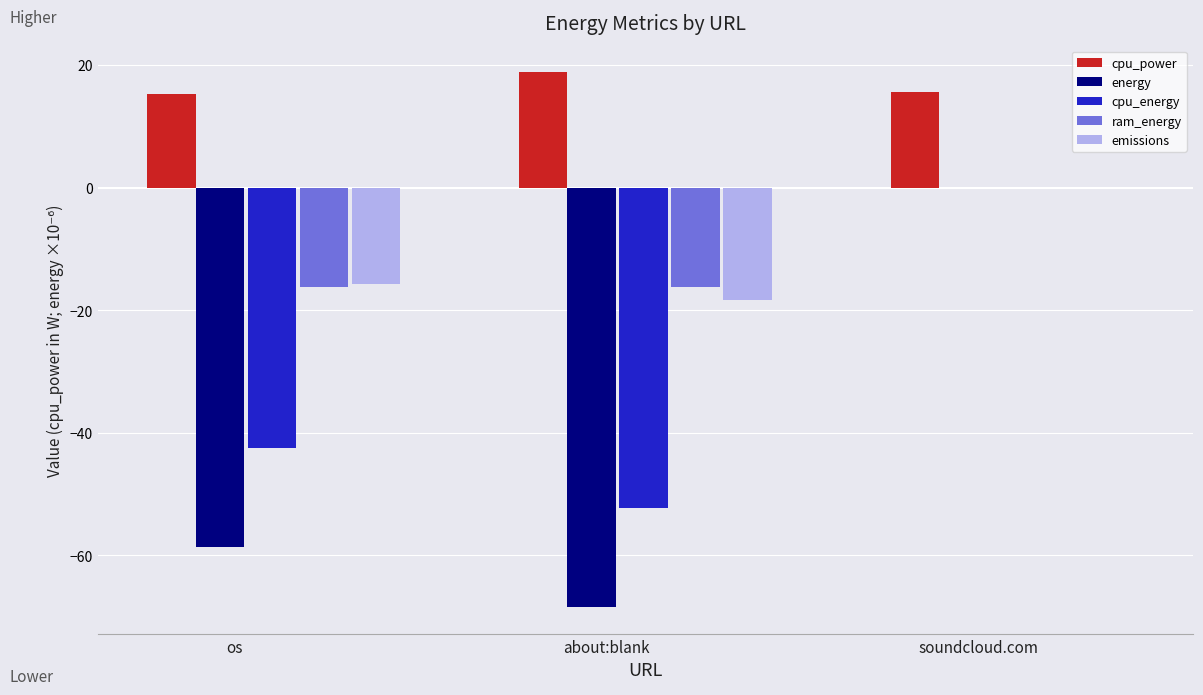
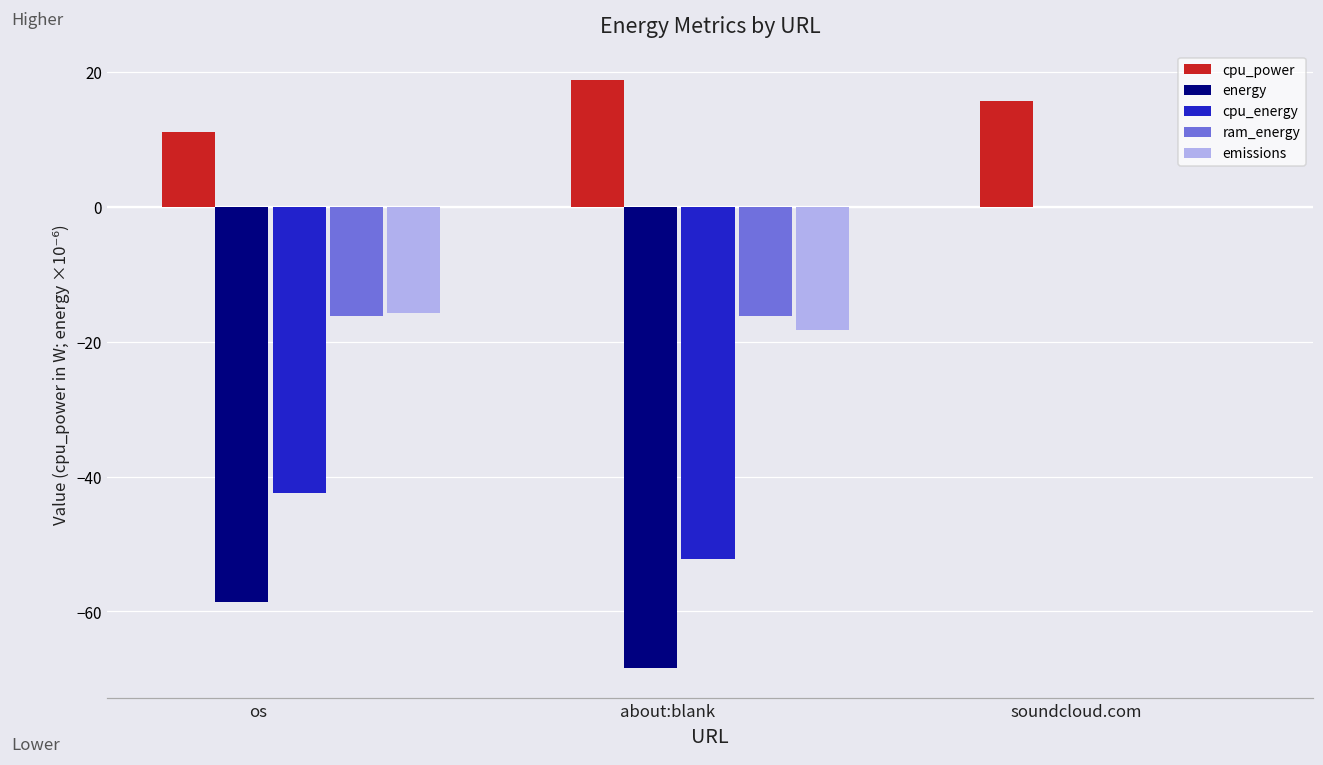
cpu_power, os: 15 -> 11
